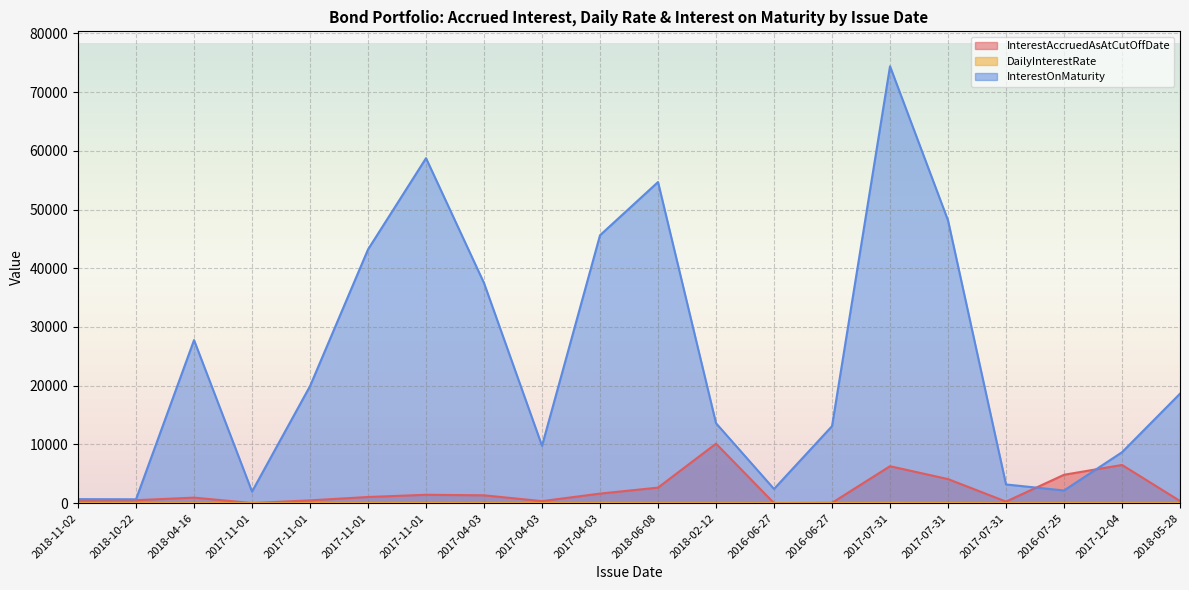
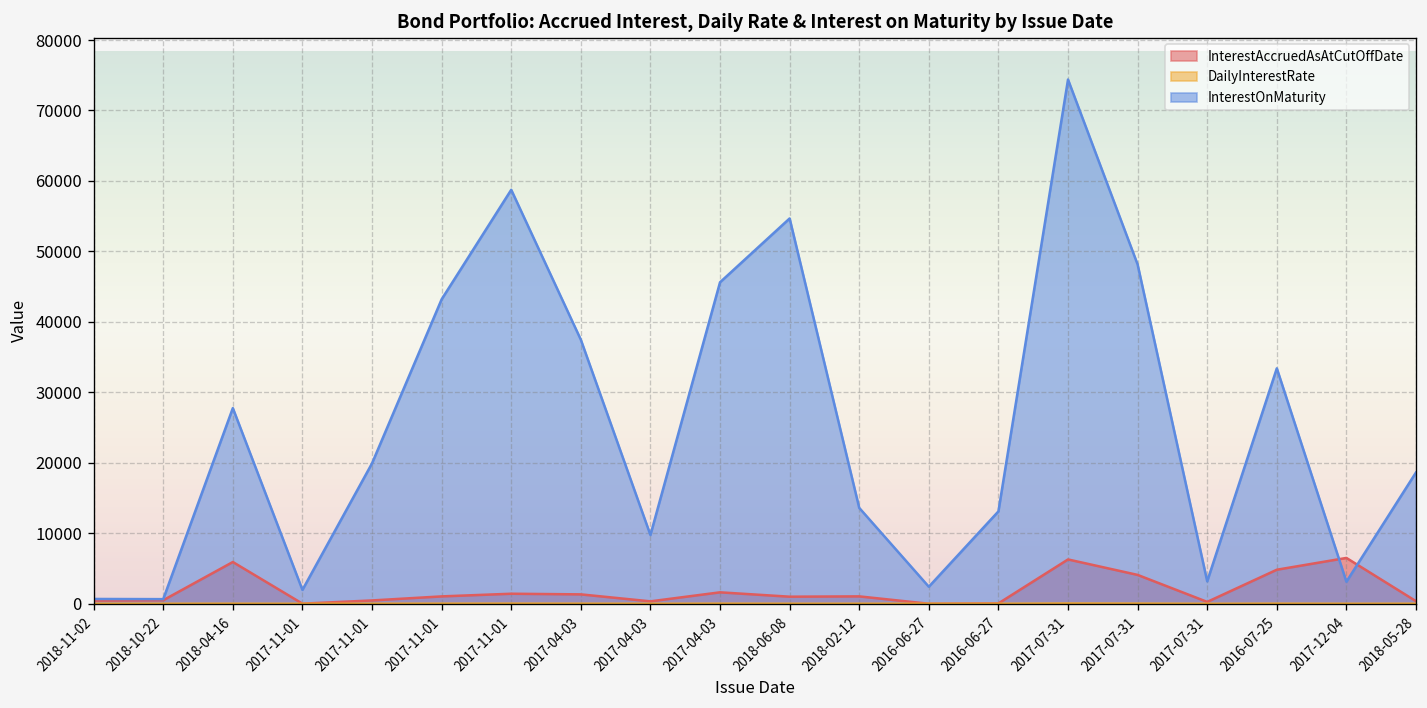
InterestAccruedAsAtCutOffDate, 2018-04-16: 1000 -> 6000
InterestAccruedAsAtCutOffDate, 2018-06-08: 3000 -> 1000
InterestAccruedAsAtCutOffDate, 2018-02-12: 10000 -> 1000
InterestOnMaturity, 2016-07-25: 2000 -> 33000
InterestOnMaturity, 2017-12-04: 9000 -> 3000
